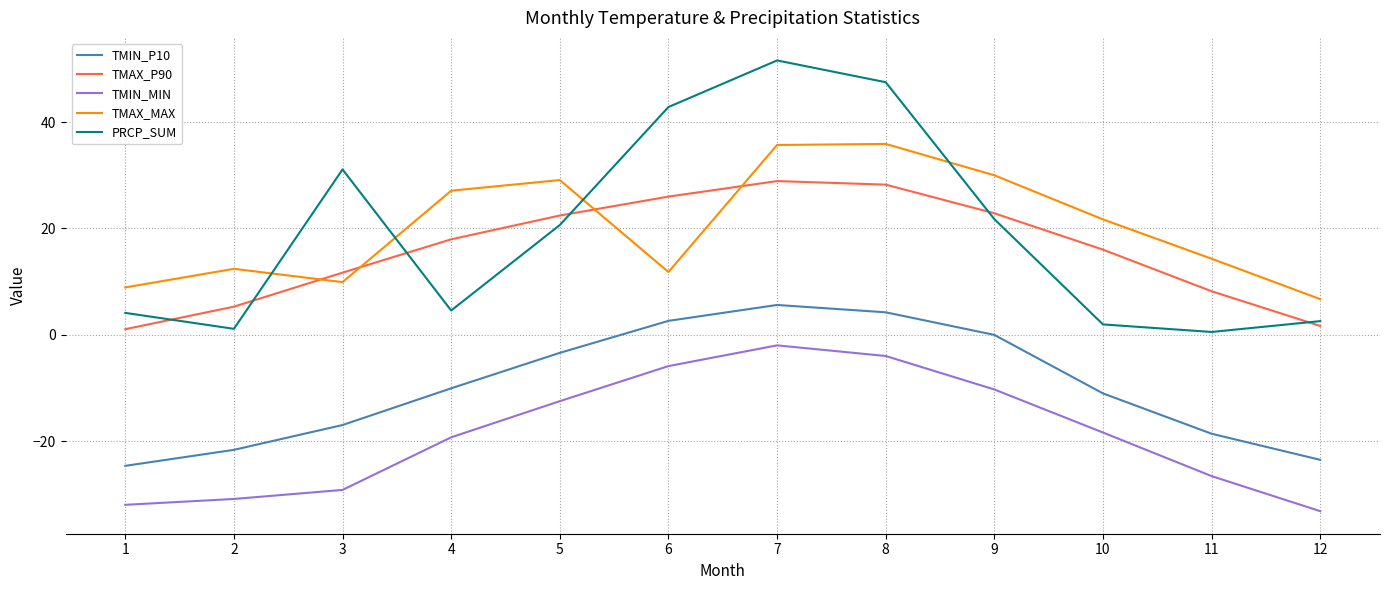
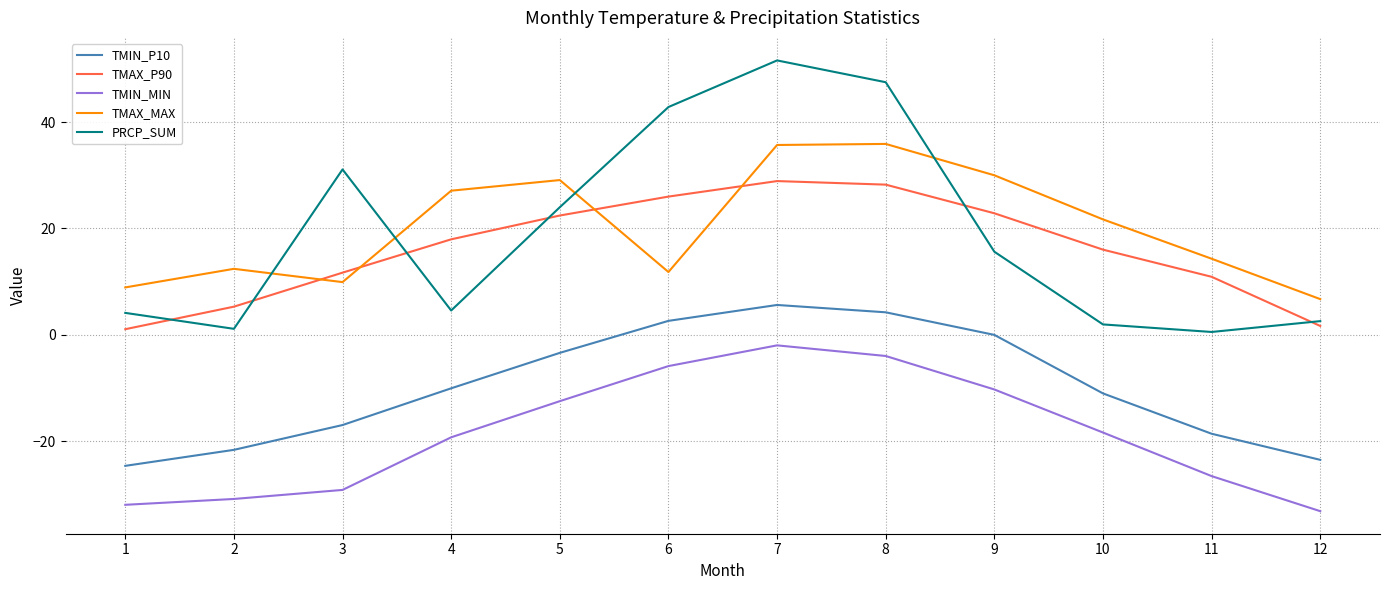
PRCP_SUM, 5: 21 -> 24
PRCP_SUM, 9: 22 -> 16
TMAX_P90, 11: 8 -> 11
